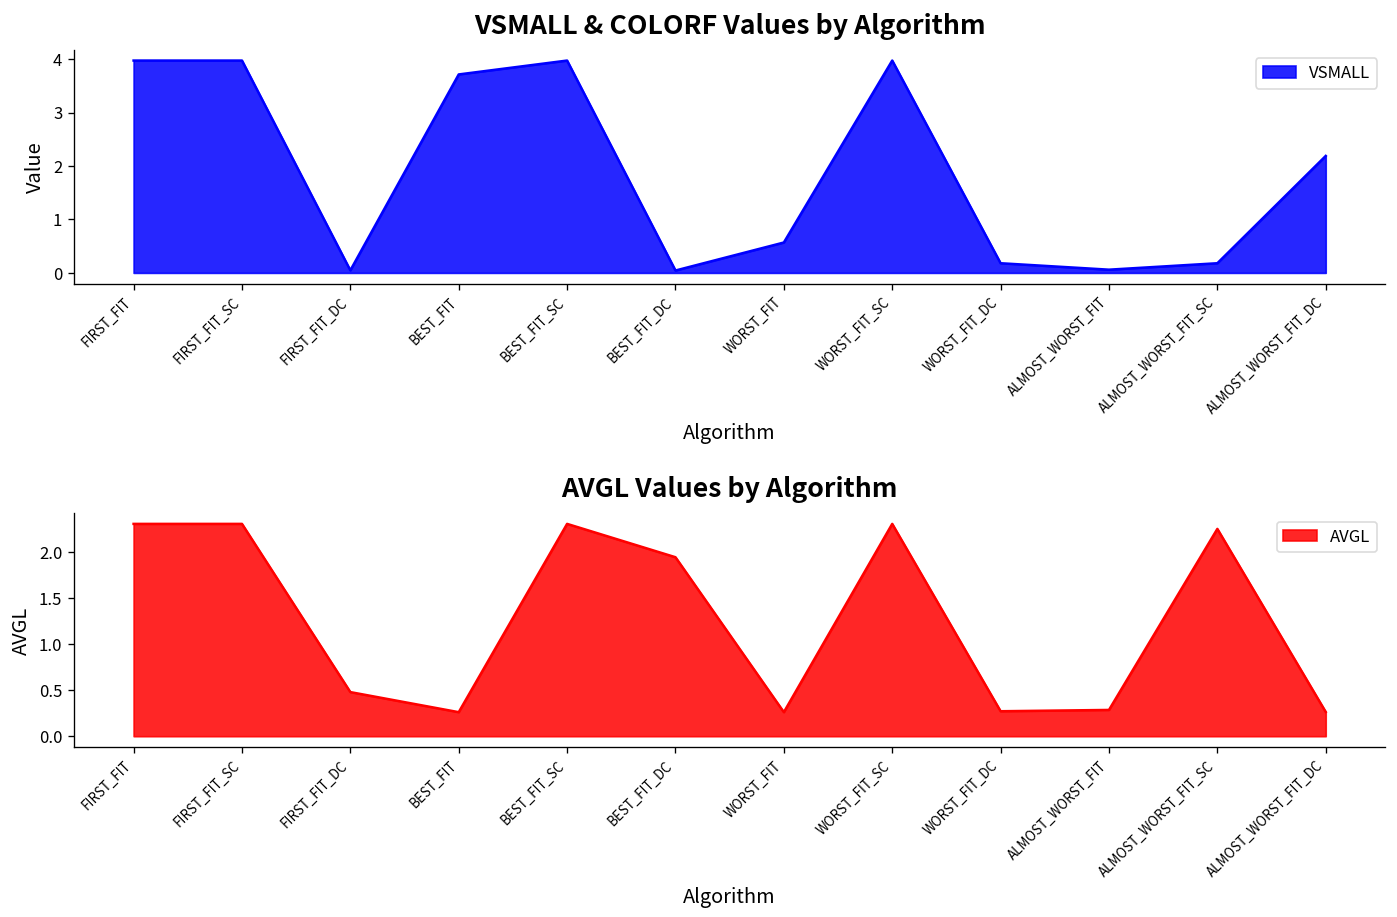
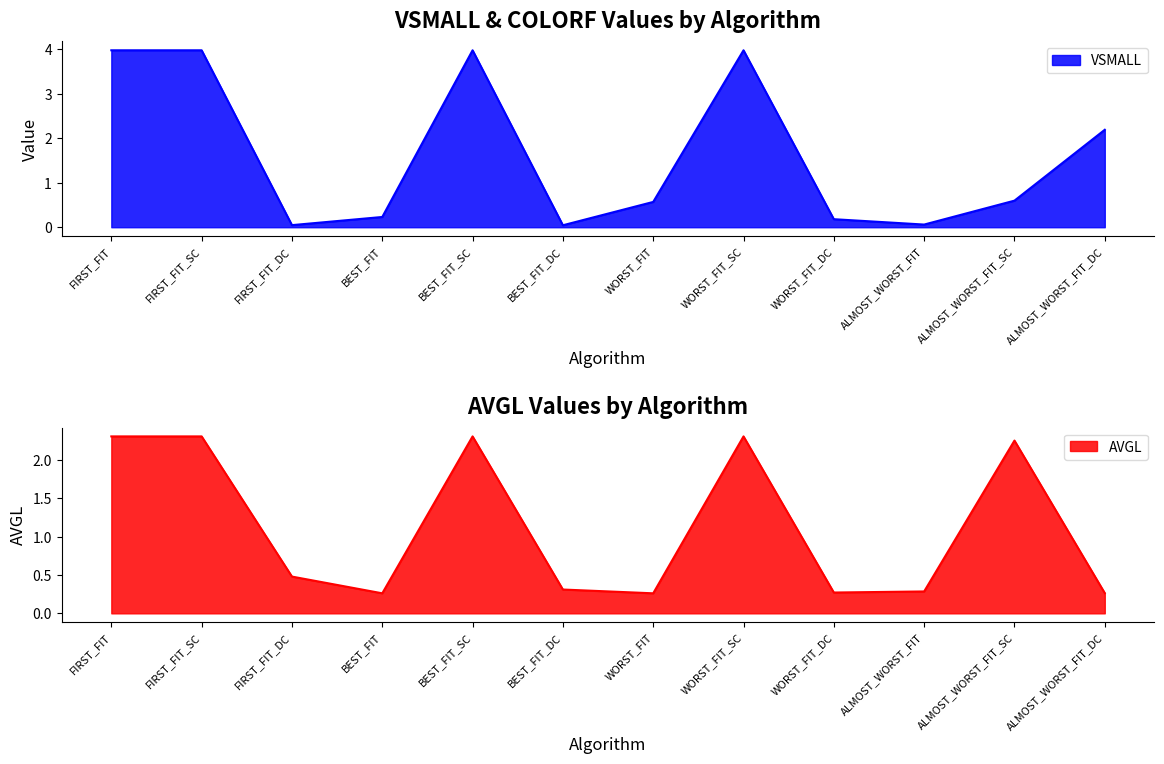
VSMALL & COLORF Values by Algorithm, BEST_FIT: 3.7 -> 0.2
VSMALL & COLORF Values by Algorithm, ALMOST_WORST_FIT_SC: 0.2 -> 0.6
AVGL Values by Algorithm, BEST_FIT_DC: 1.9 -> 0.3
